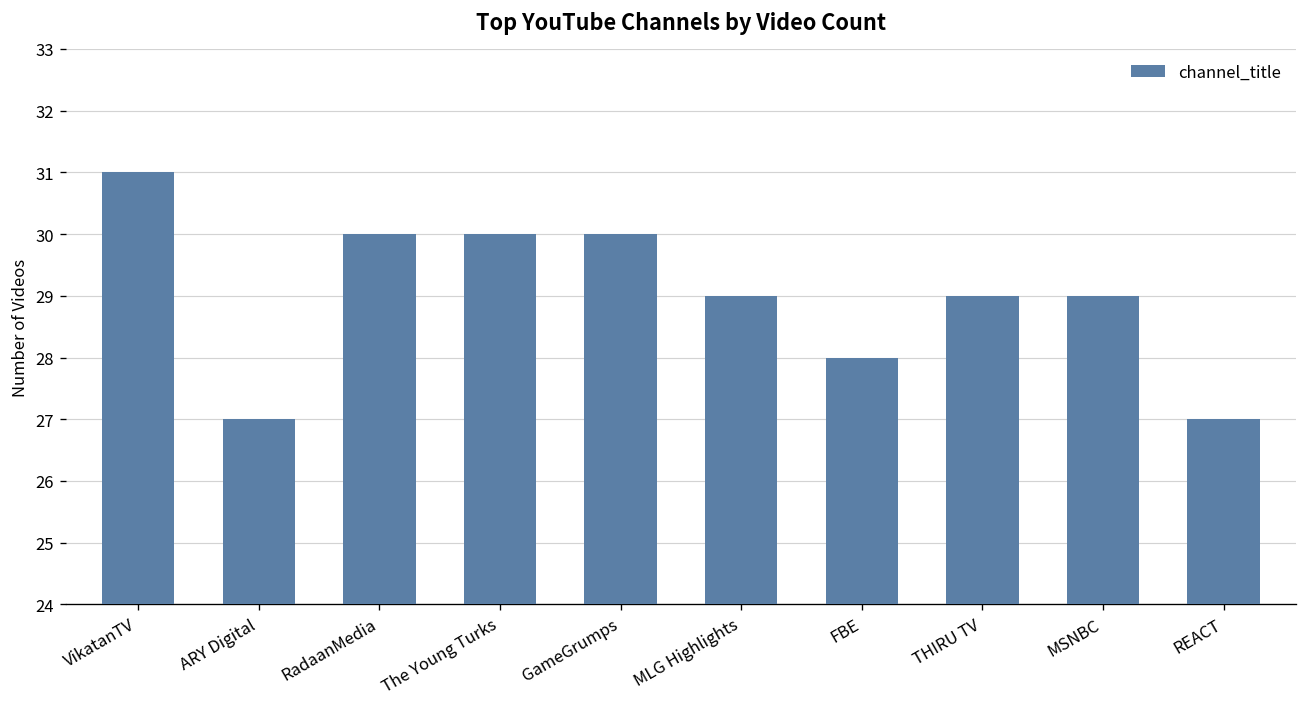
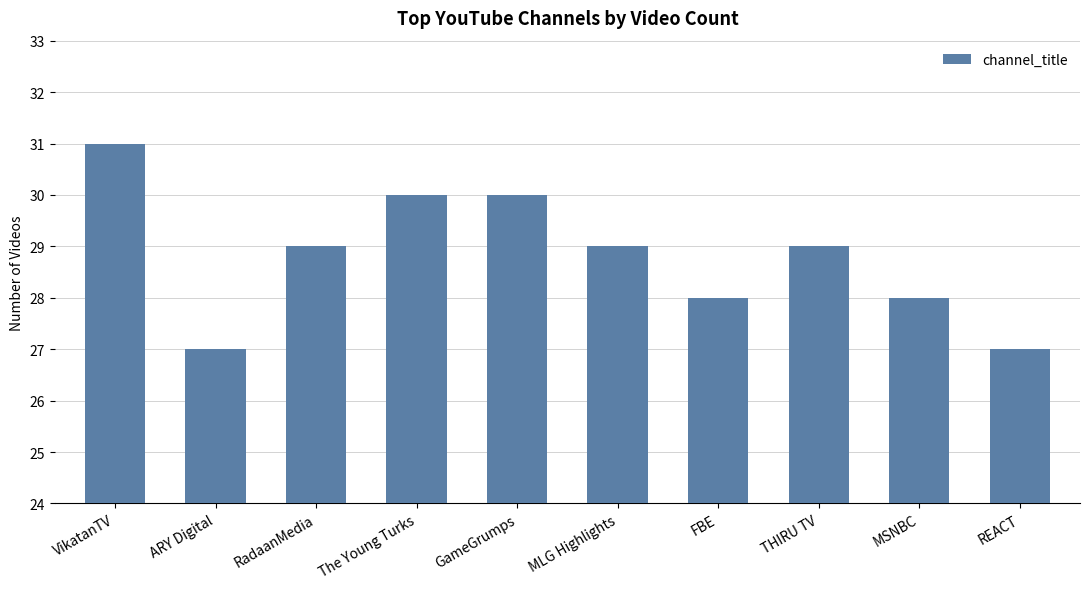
RadaanMedia: 30 -> 29
MSNBC: 29 -> 28
